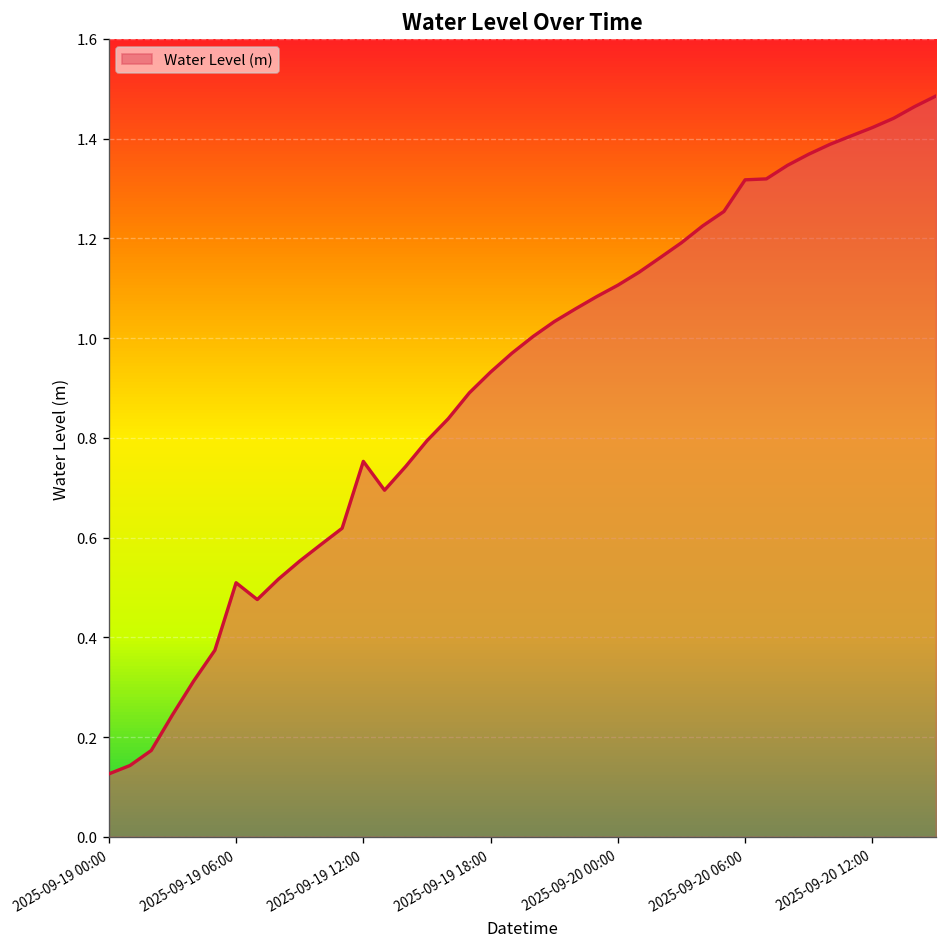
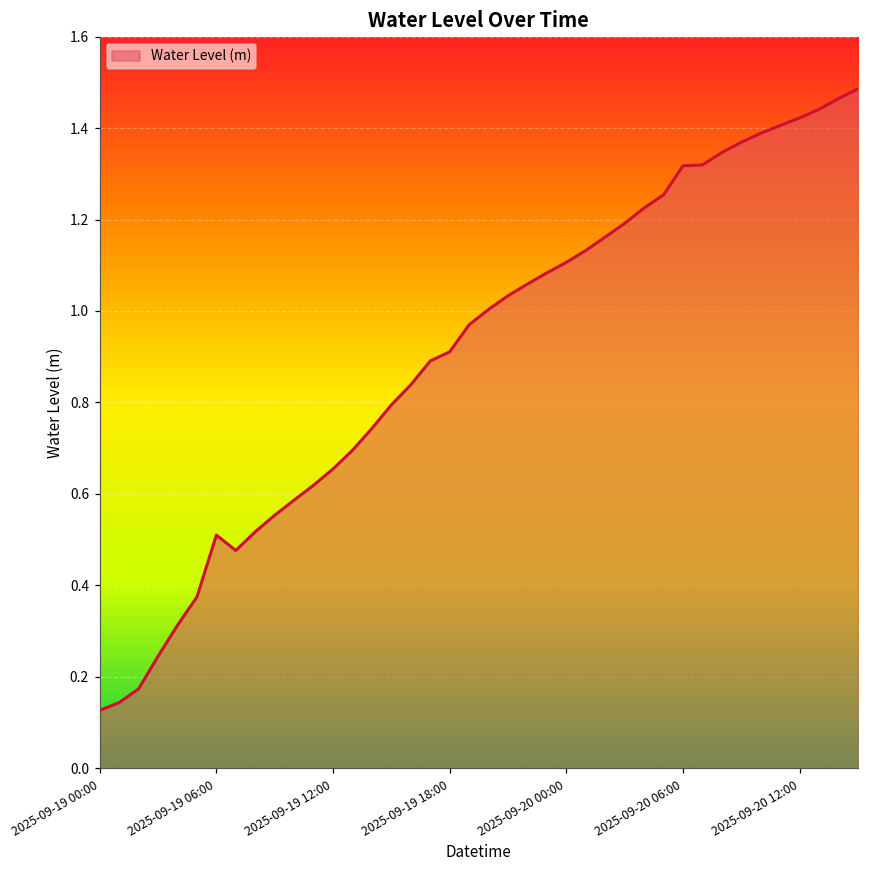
2025-09-19 12:00: 0.75 -> 0.65
2025-09-19 18:00: 0.93 -> 0.91
